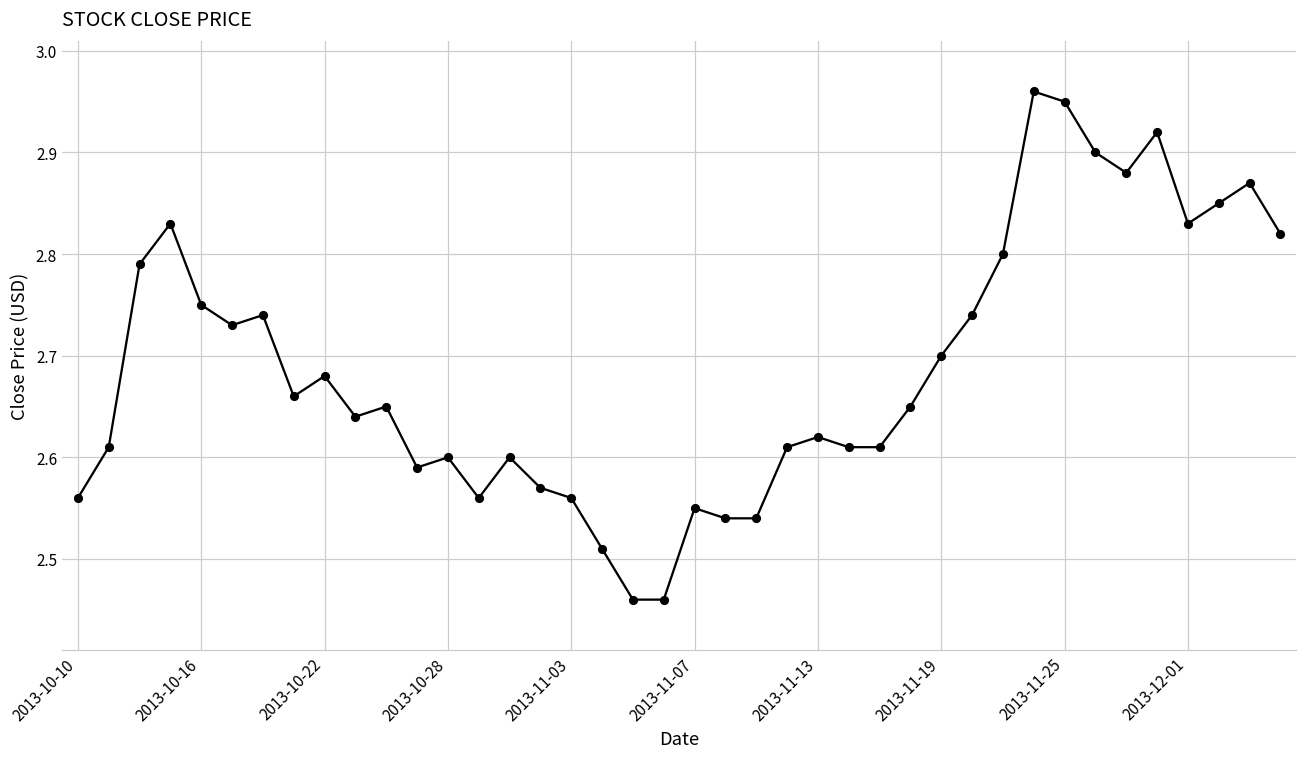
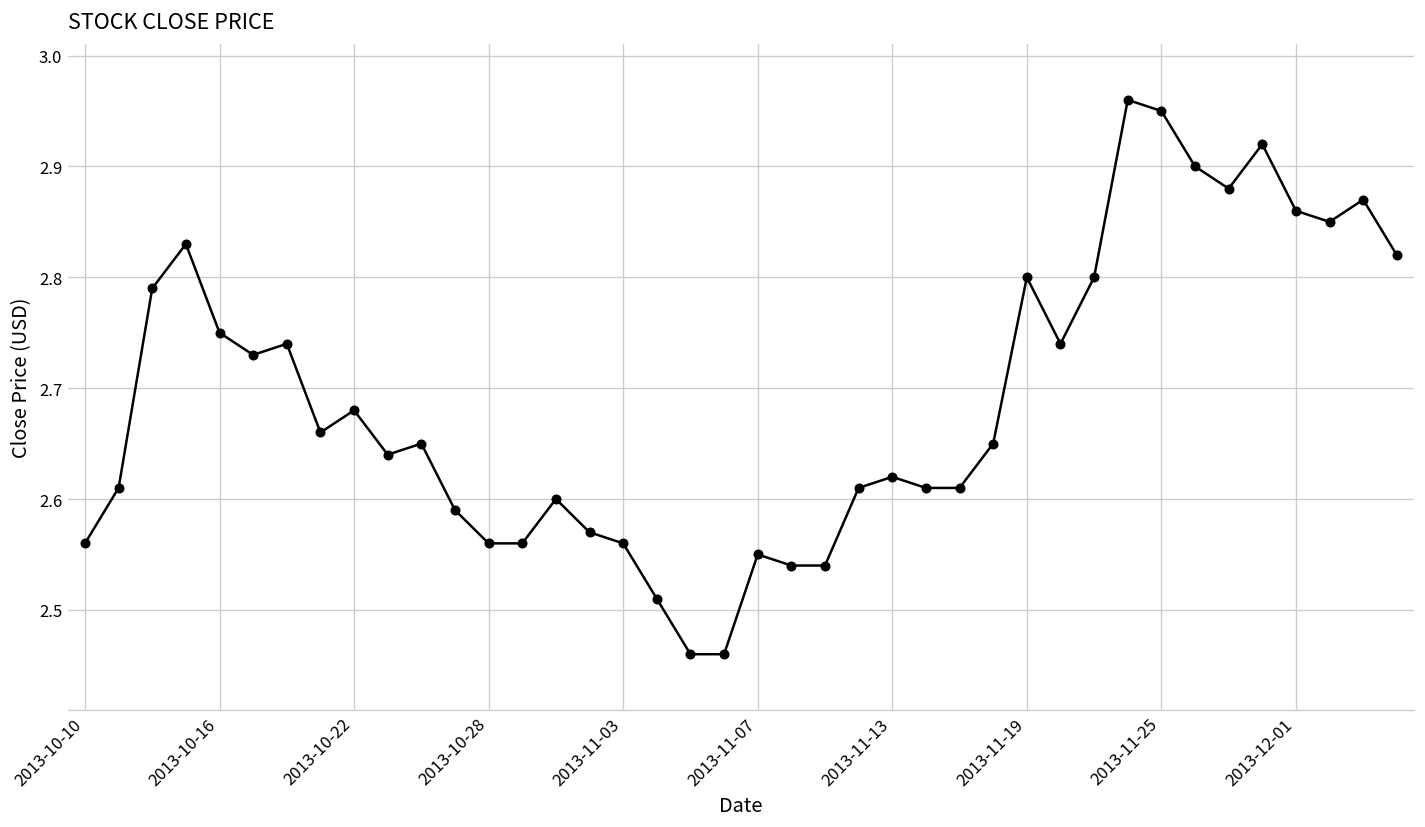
2013-10-28: 2.60 -> 2.56
2013-11-19: 2.7 -> 2.8
2013-12-01: 2.83 -> 2.86
